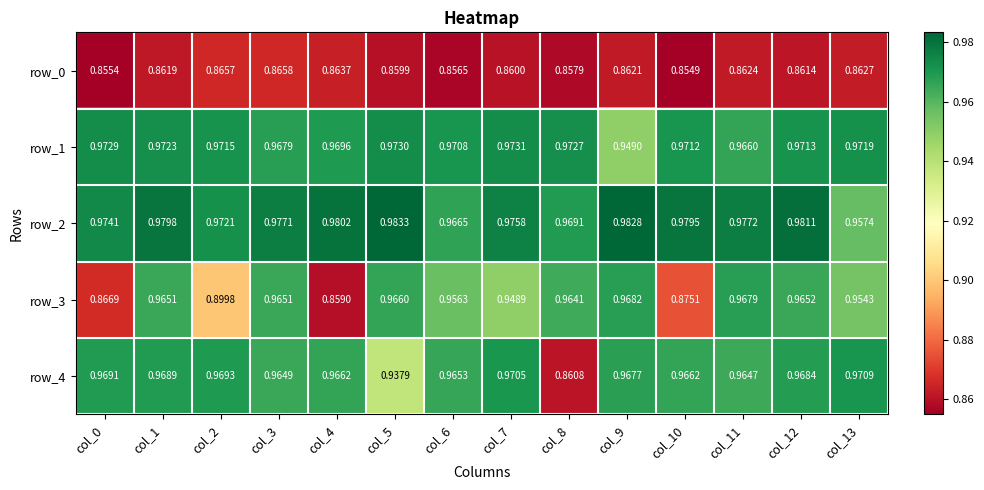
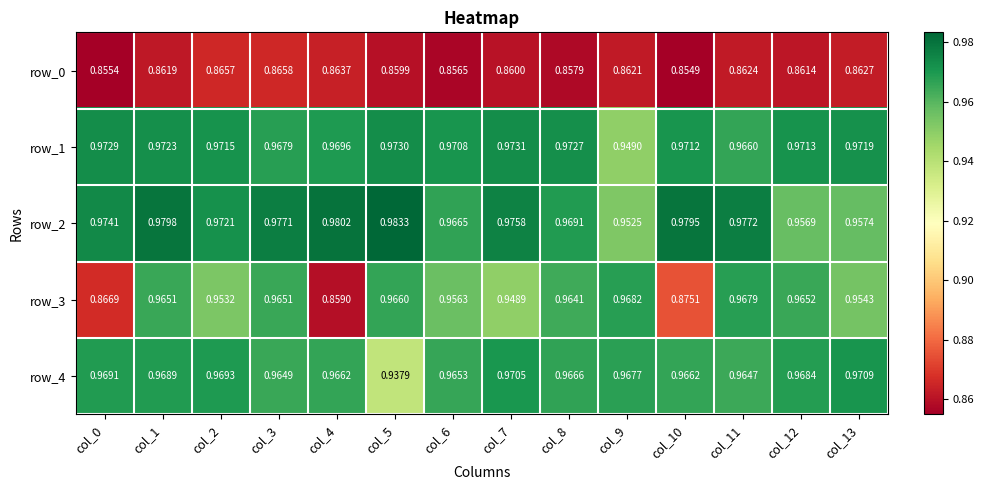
row_2, col_9: 0.9828 -> 0.9525
row_2, col_12: 0.9811 -> 0.9569
row_3, col_2: 0.8998 -> 0.9532
row_4, col_8: 0.8608 -> 0.9666
